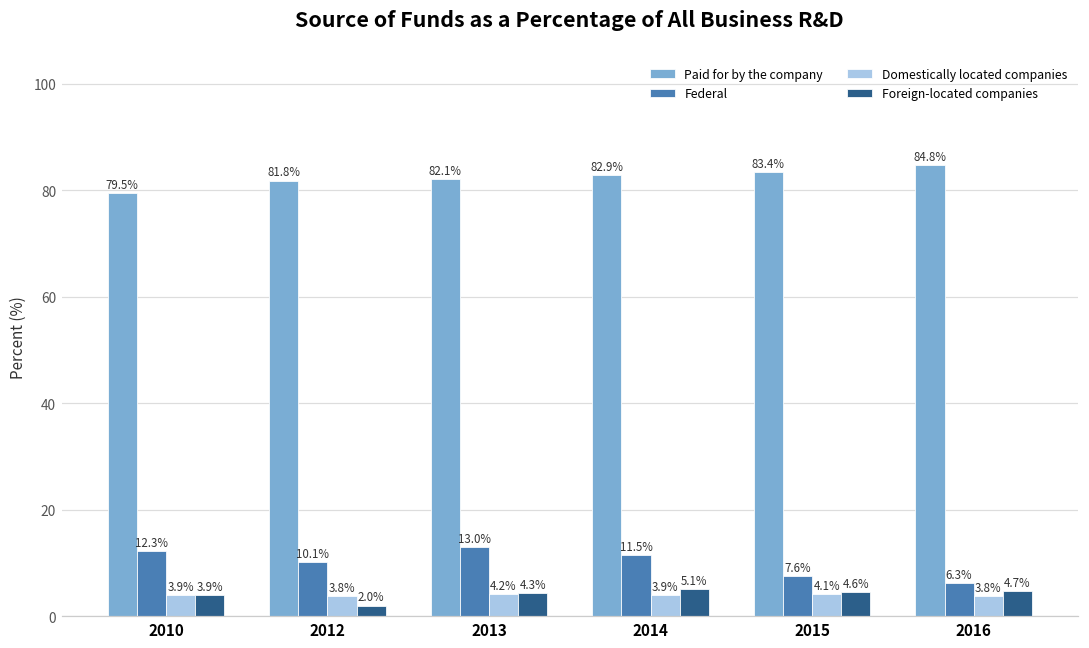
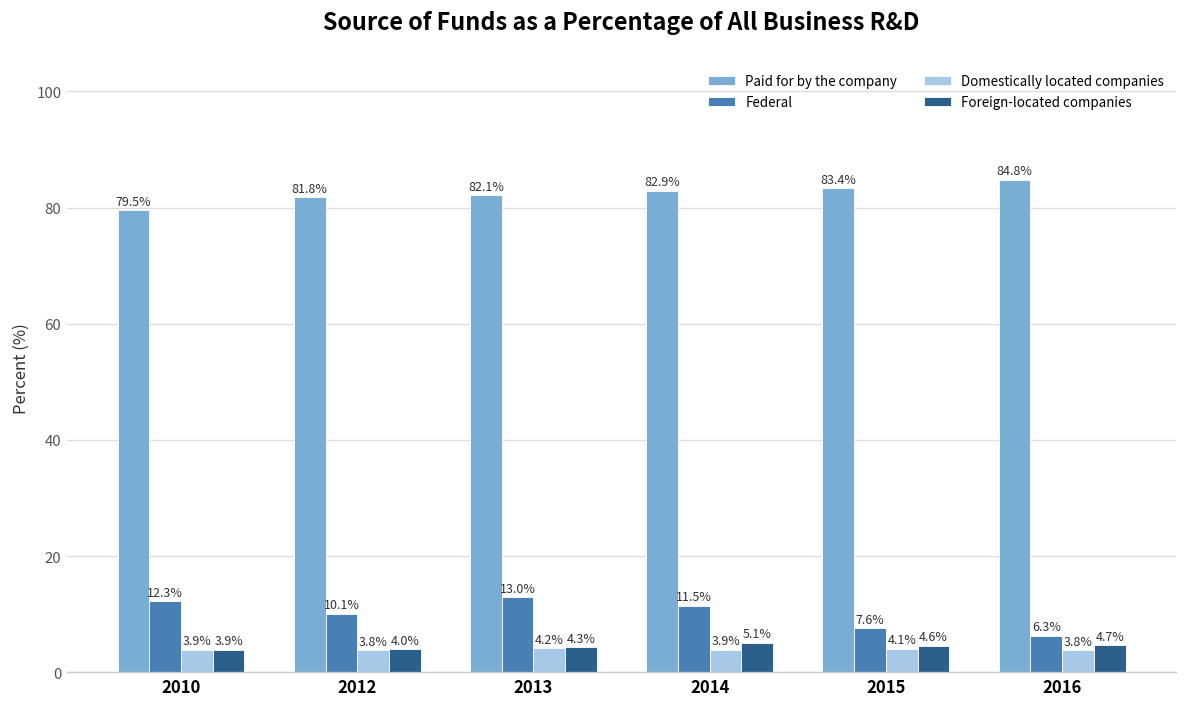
Foreign-located companies, 2012: 2.0% -> 4.0%
